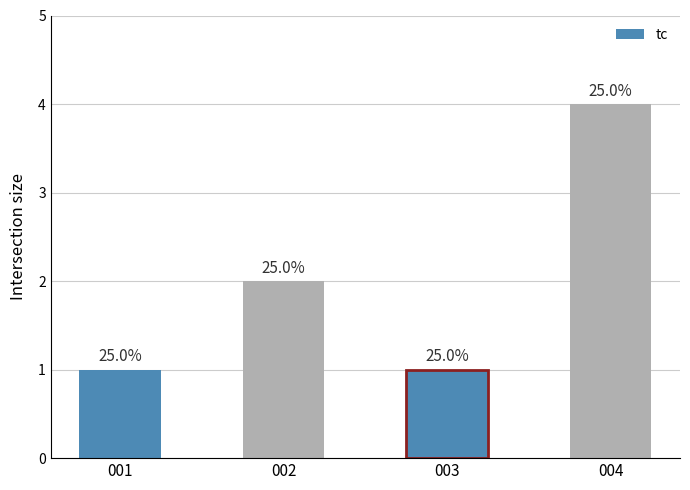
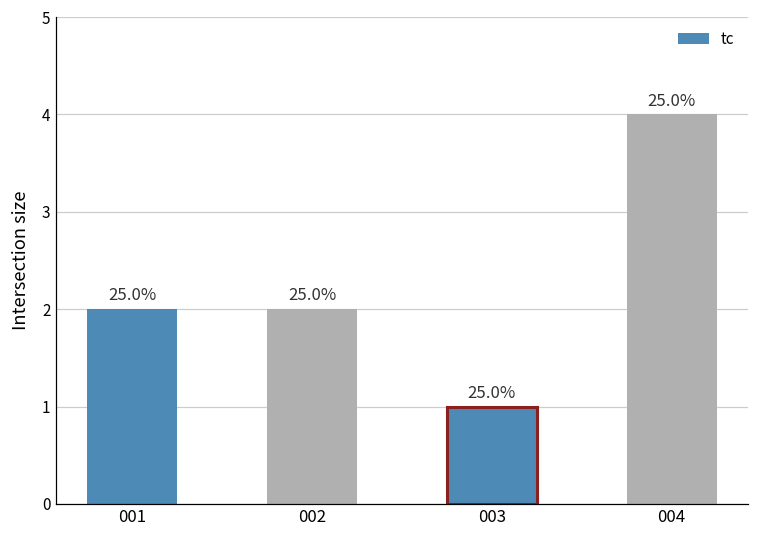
001: 1 -> 2
